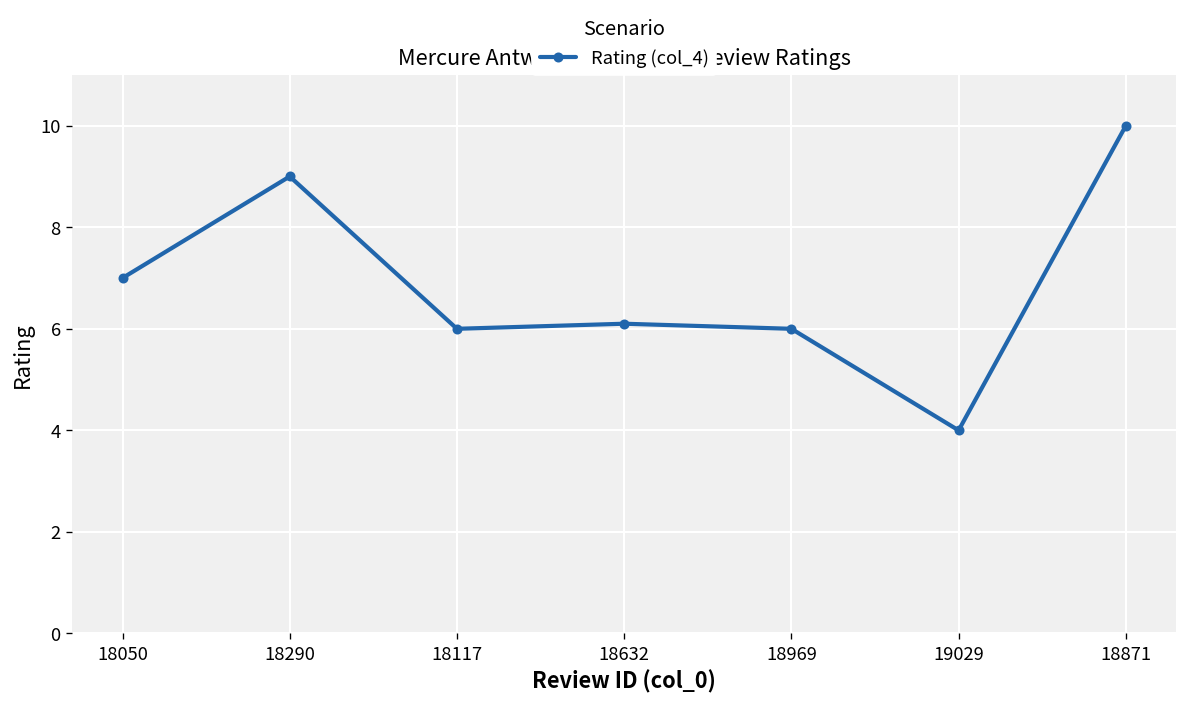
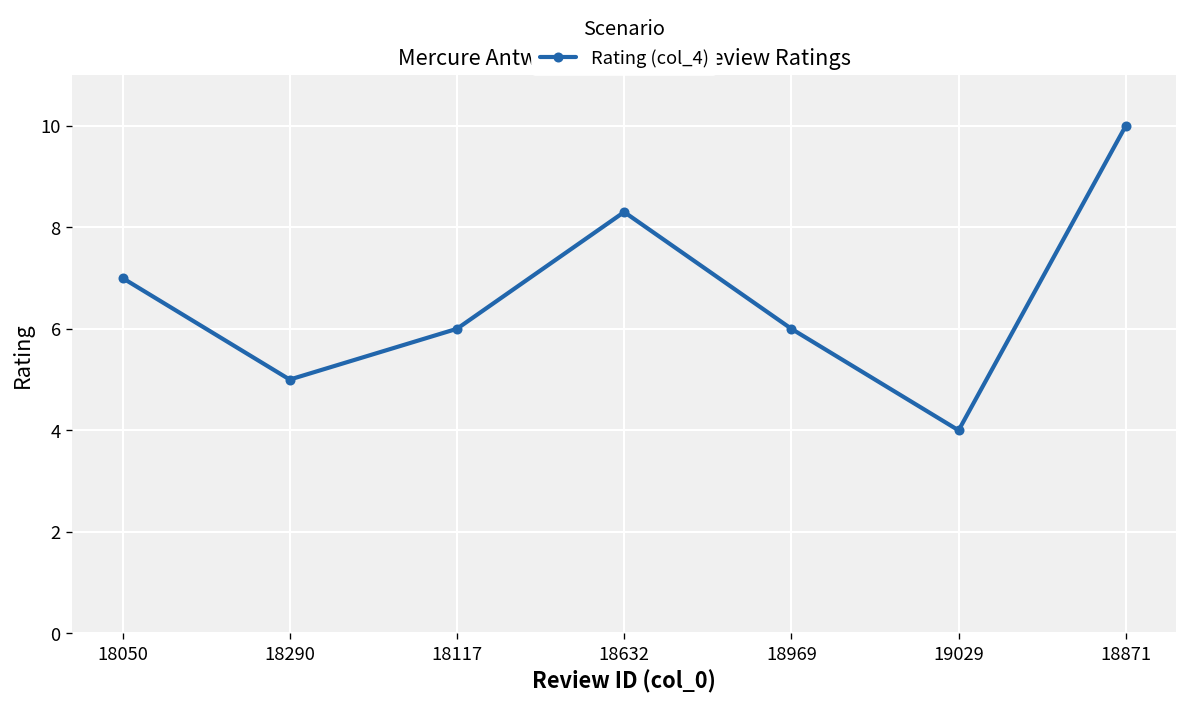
18290: 9 -> 5
18632: 6.1 -> 8.3
